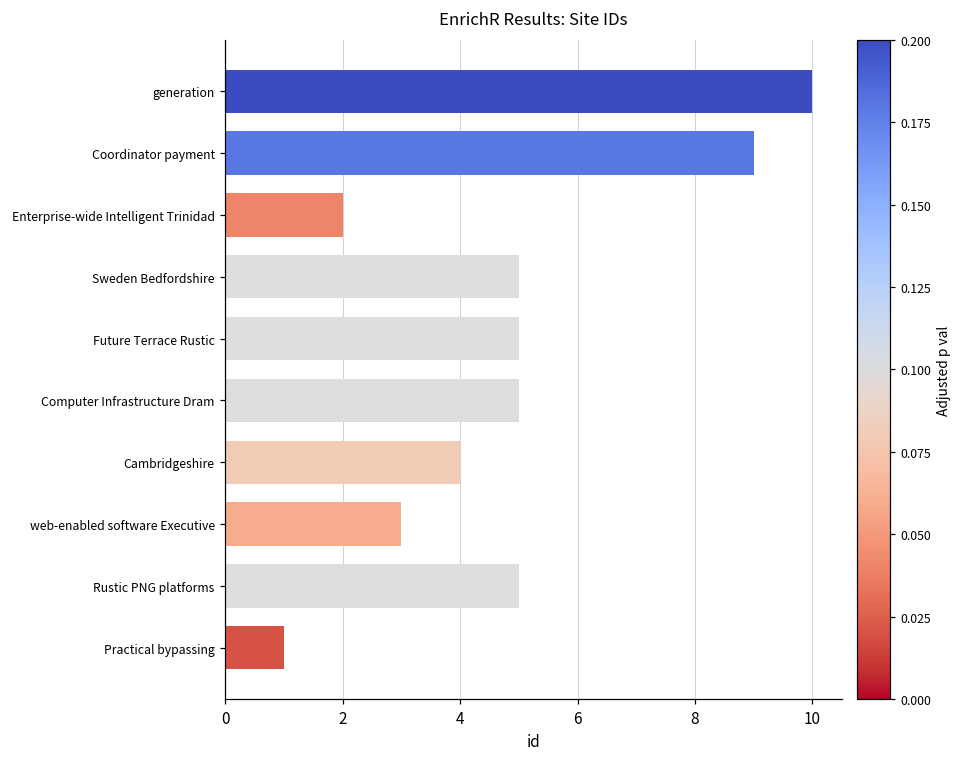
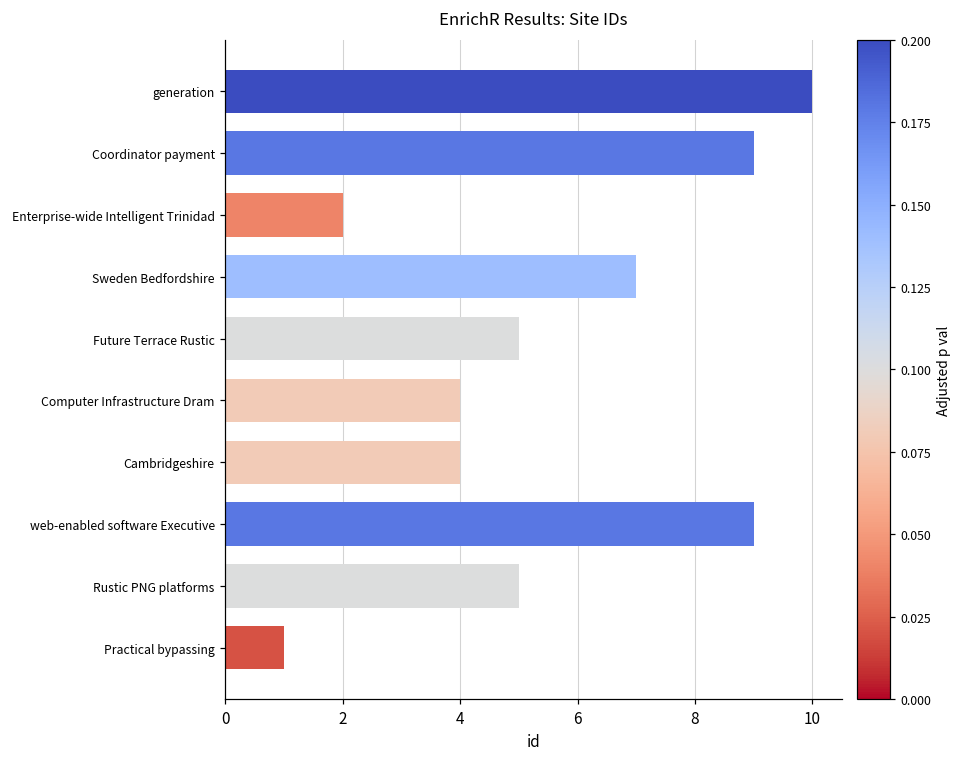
Sweden Bedfordshire: 5 -> 7
Computer Infrastructure Dram: 5 -> 4
web-enabled software Executive: 3 -> 9
